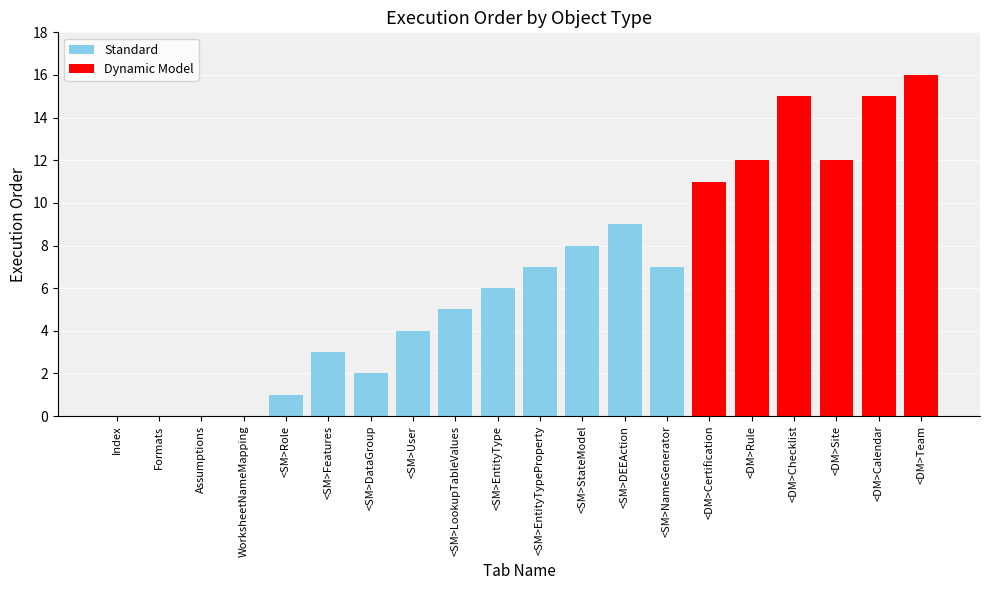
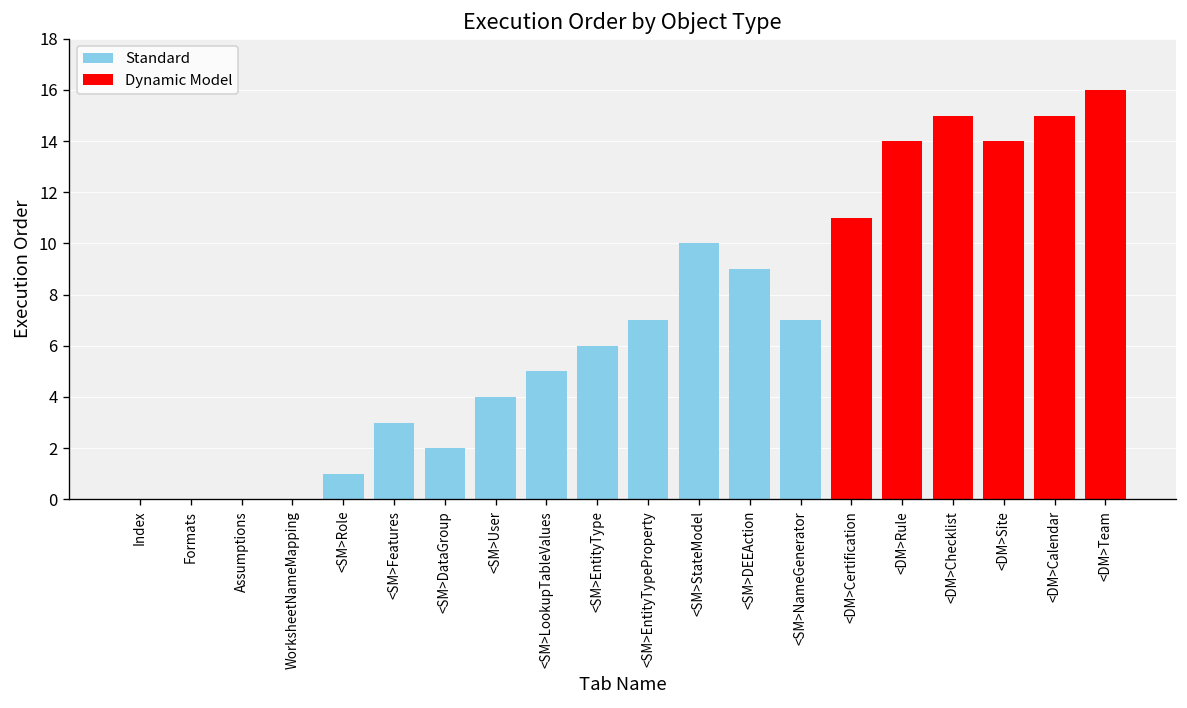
Standard, <SM>StateModel: 8 -> 10
Dynamic Model, <DM>Rule: 12 -> 14
Dynamic Model, <DM>Site: 12 -> 14
